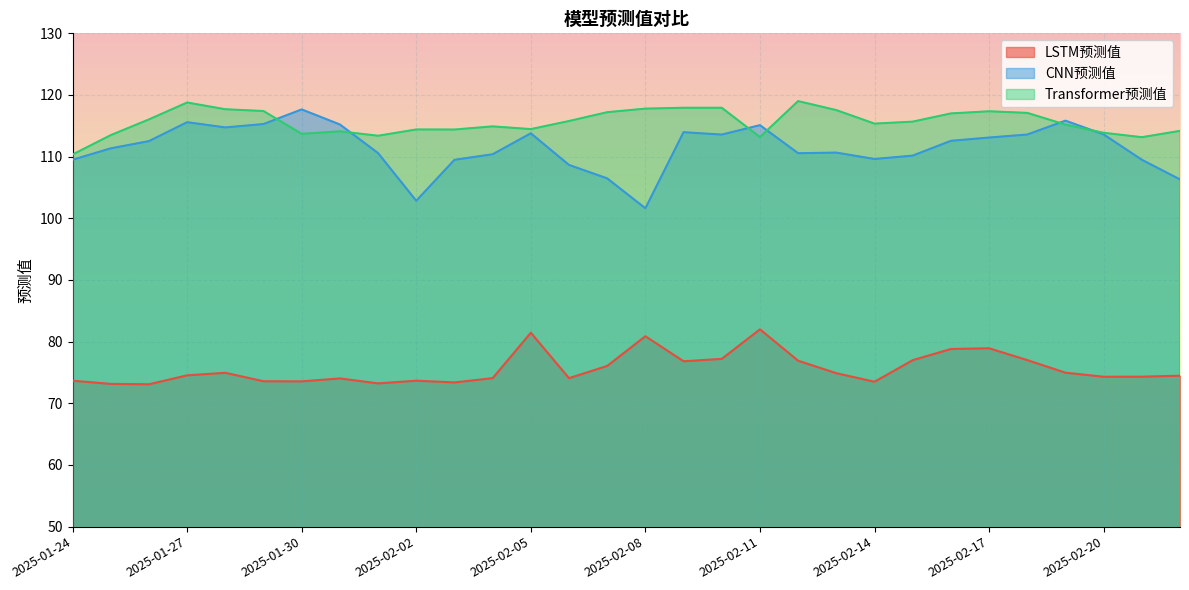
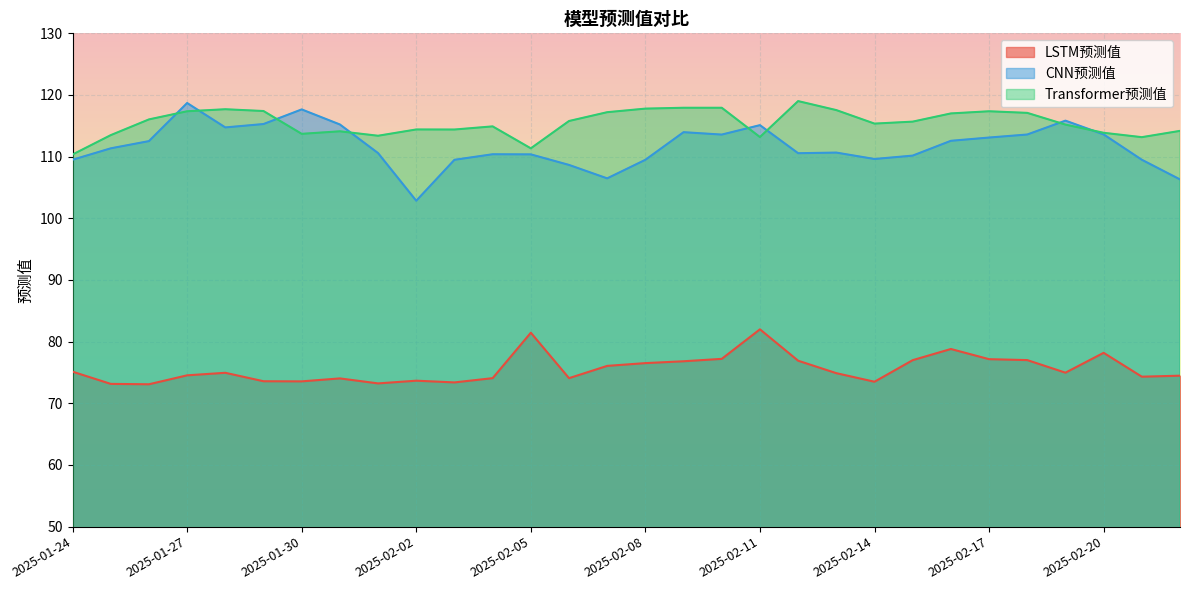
LSTM预测值, 2025-01-24: 74 -> 75
CNN预测值, 2025-01-27: 116 -> 119
Transformer预测值, 2025-01-27: 119 -> 117
CNN预测值, 2025-02-05: 114 -> 110
Transformer预测值, 2025-02-05: 114 -> 111
LSTM预测值, 2025-02-08: 81 -> 77
CNN预测值, 2025-02-08: 102 -> 109
LSTM预测值, 2025-02-17: 79 -> 77
LSTM预测值, 2025-02-20: 74 -> 78
